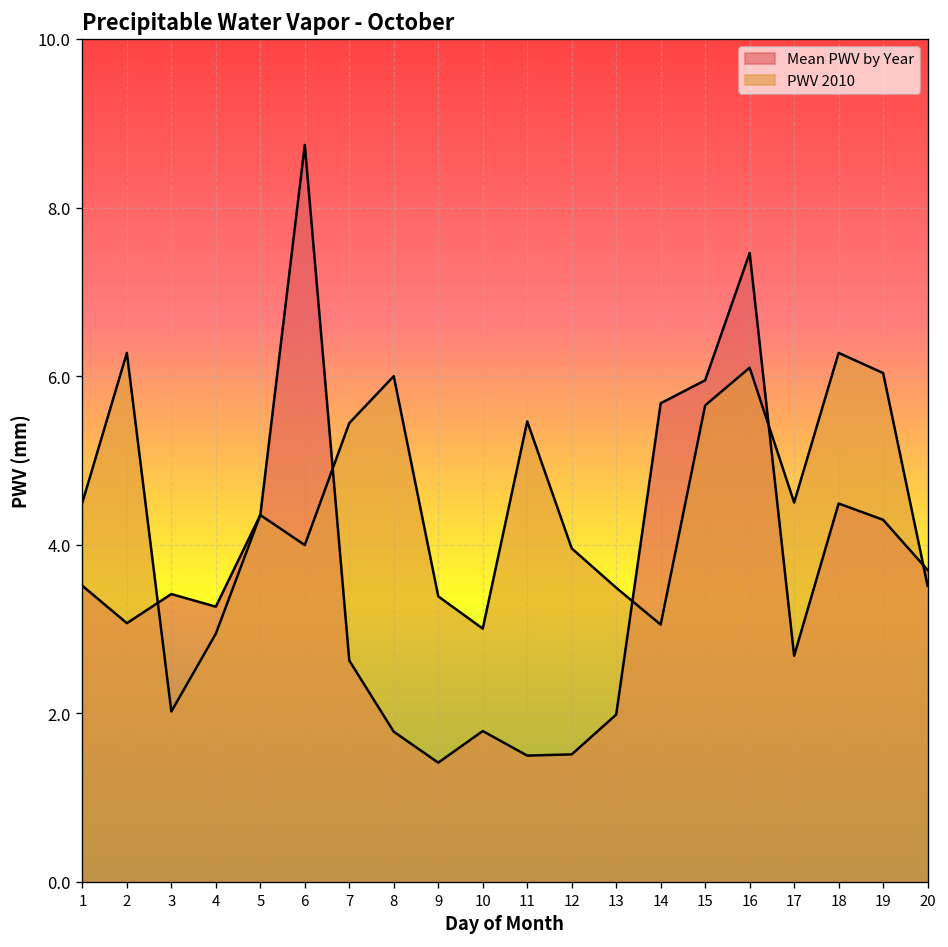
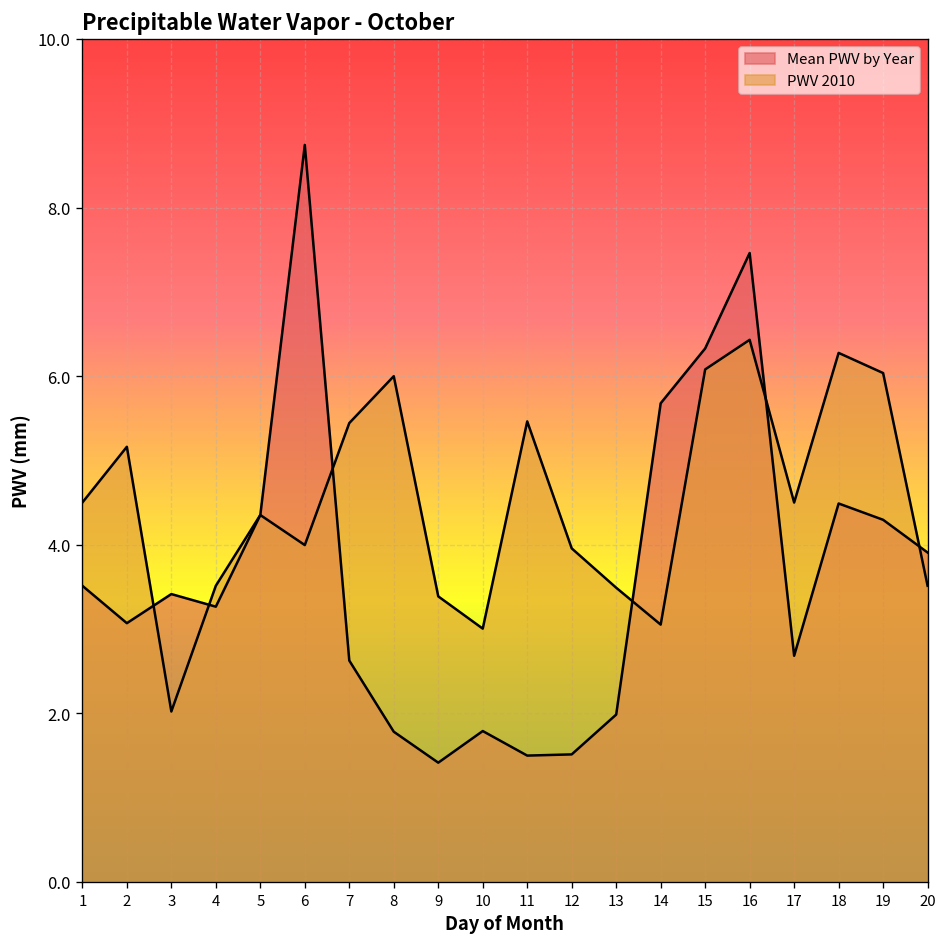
PWV 2010, 2: 6.3 -> 5.2
PWV 2010, 4: 2.9 -> 3.5
Mean PWV by Year, 15: 6.0 -> 6.3
PWV 2010, 15: 5.7 -> 6.1
PWV 2010, 16: 6.1 -> 6.4
Mean PWV by Year, 20: 3.7 -> 3.9
